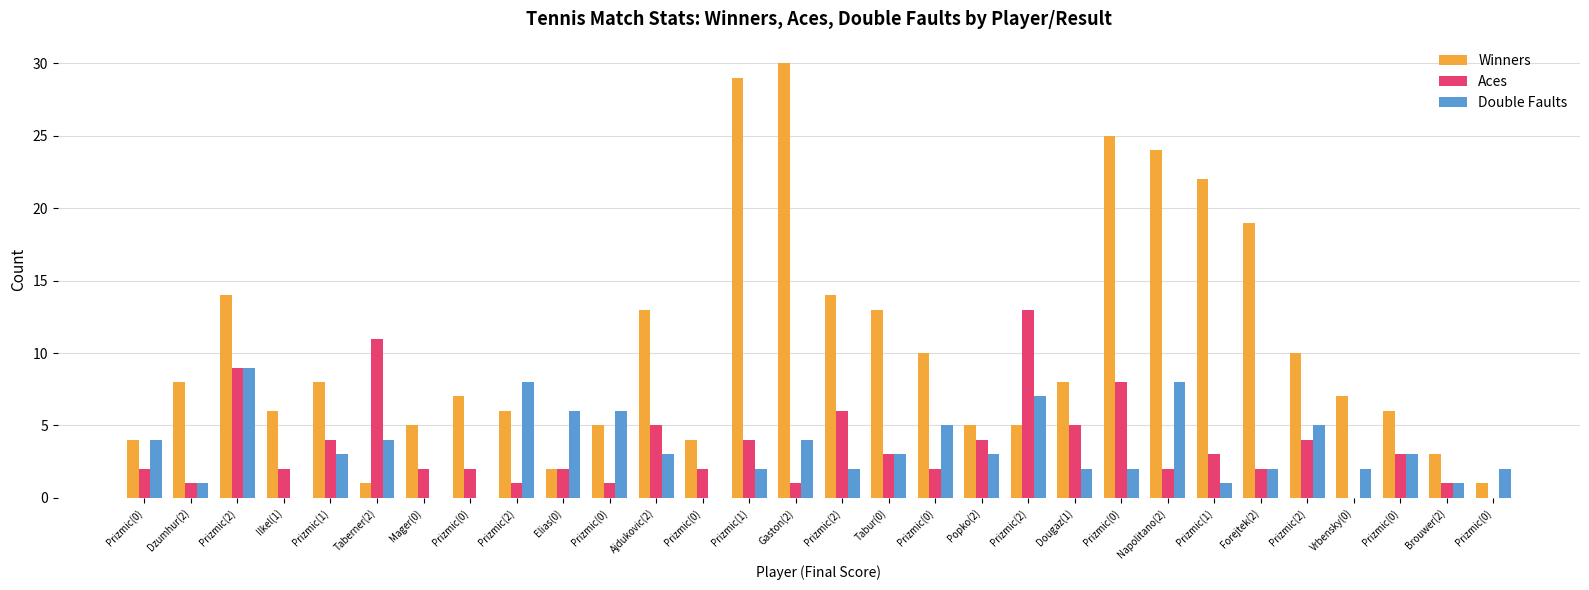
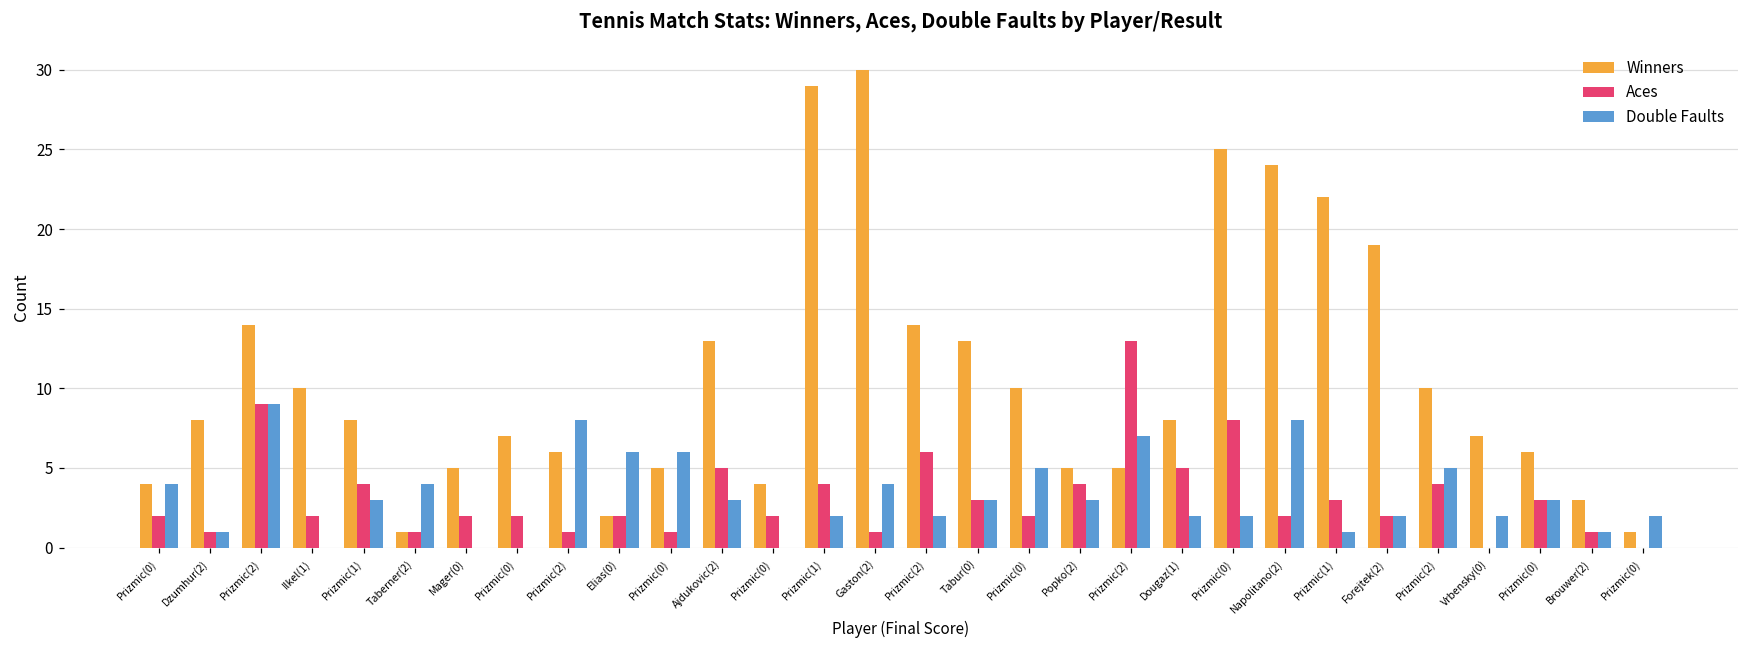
Winners, Ilkel(1): 6 -> 10
Aces, Taberner(2): 11 -> 1
